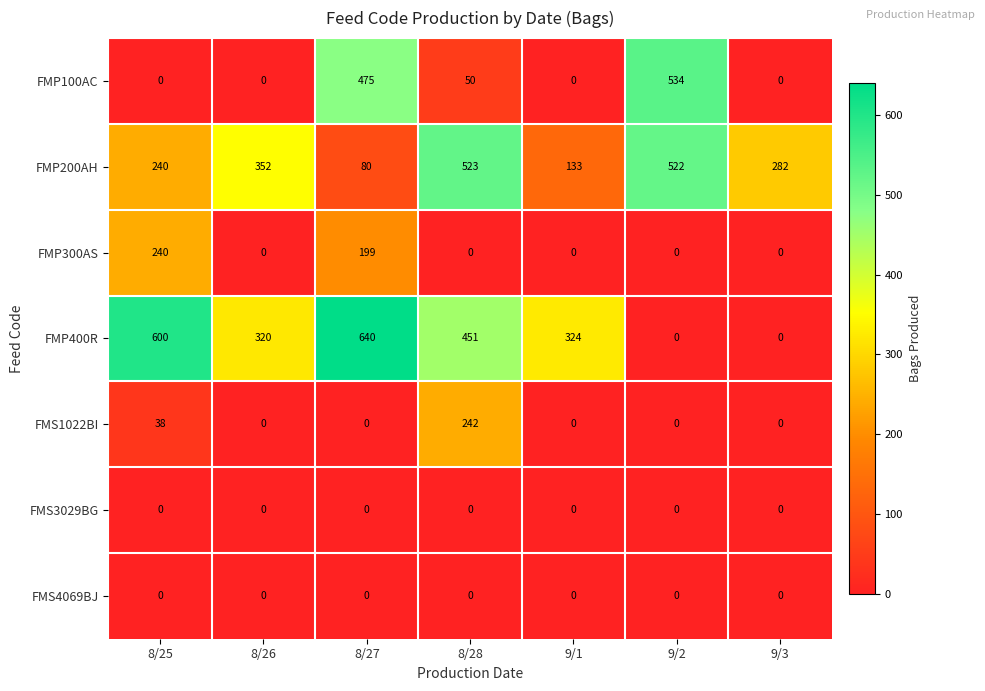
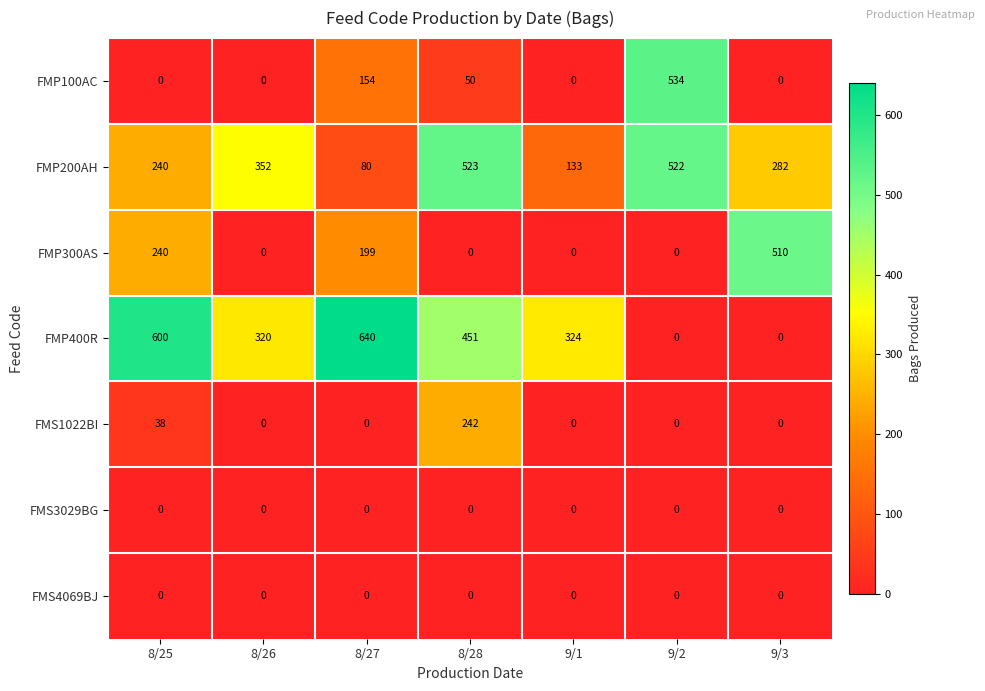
FMP100AC, 8/27: 475 -> 154
FMP300AS, 9/3: 0 -> 510
